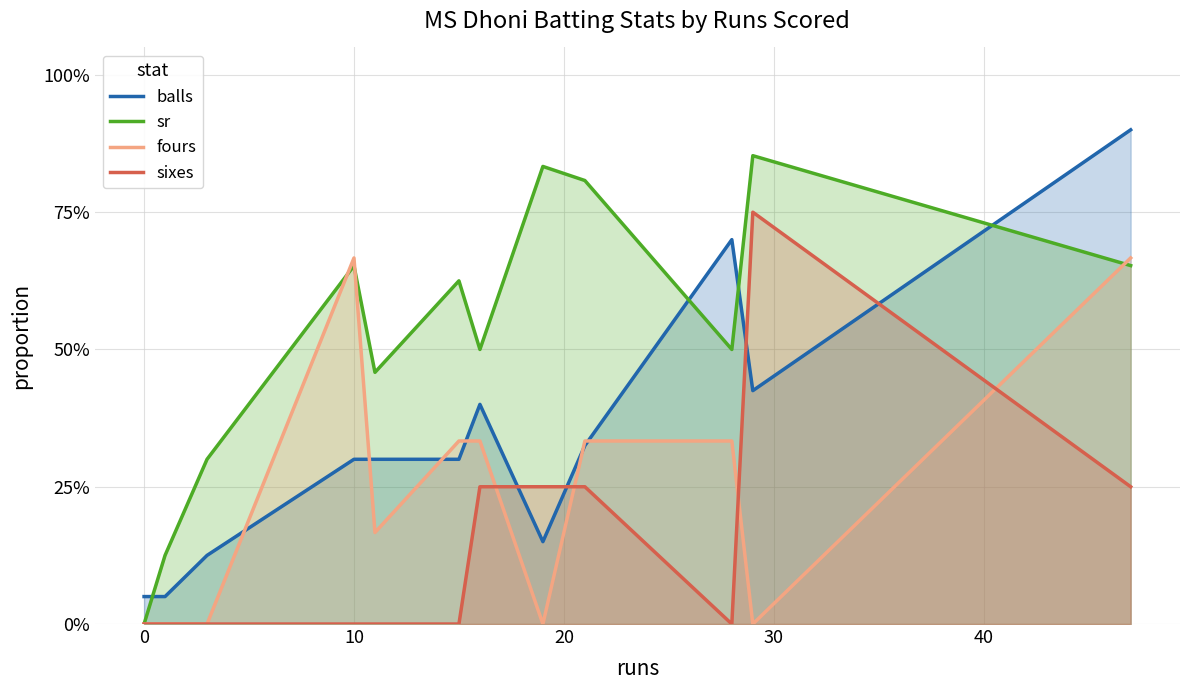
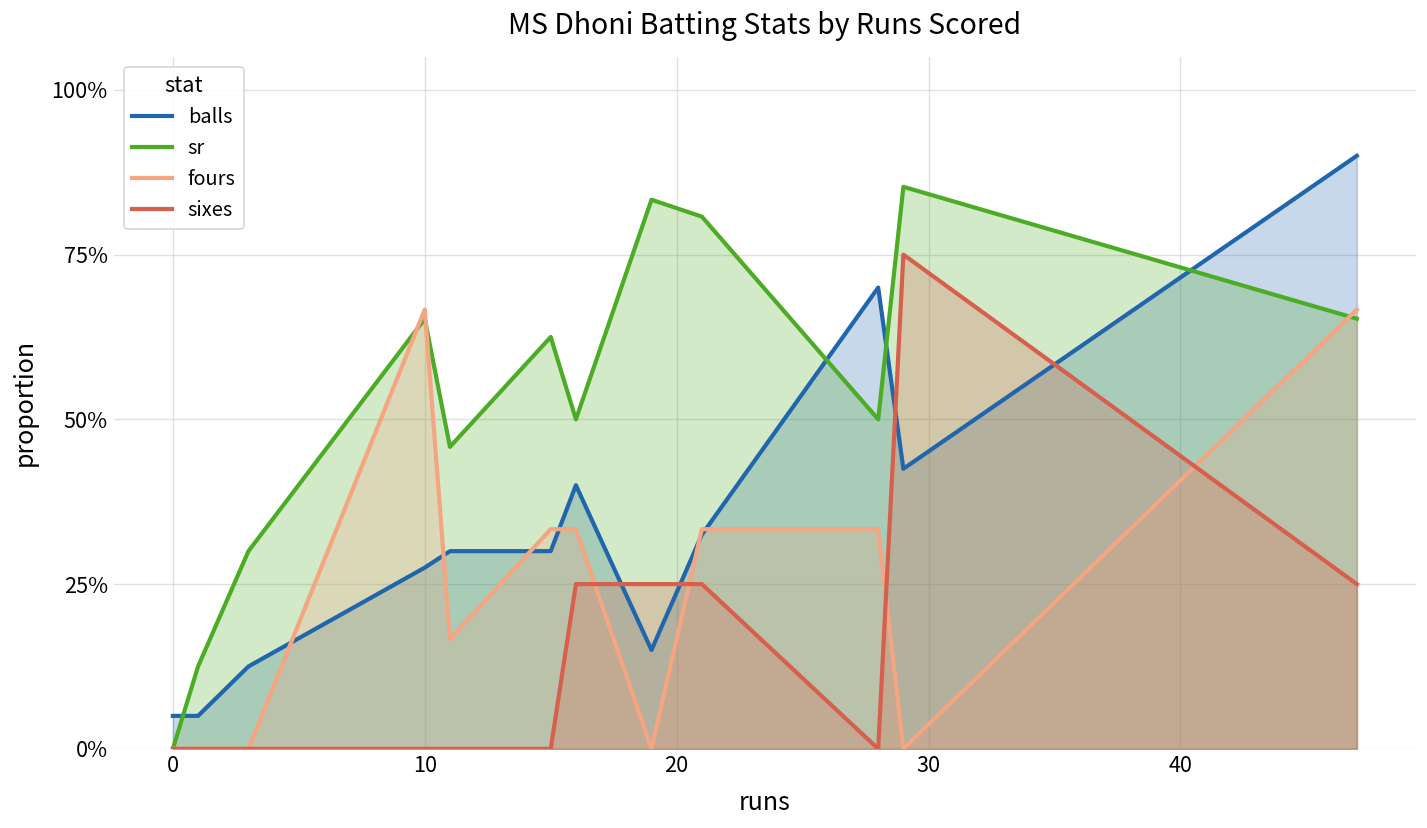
balls, 10: 30% -> 28%
